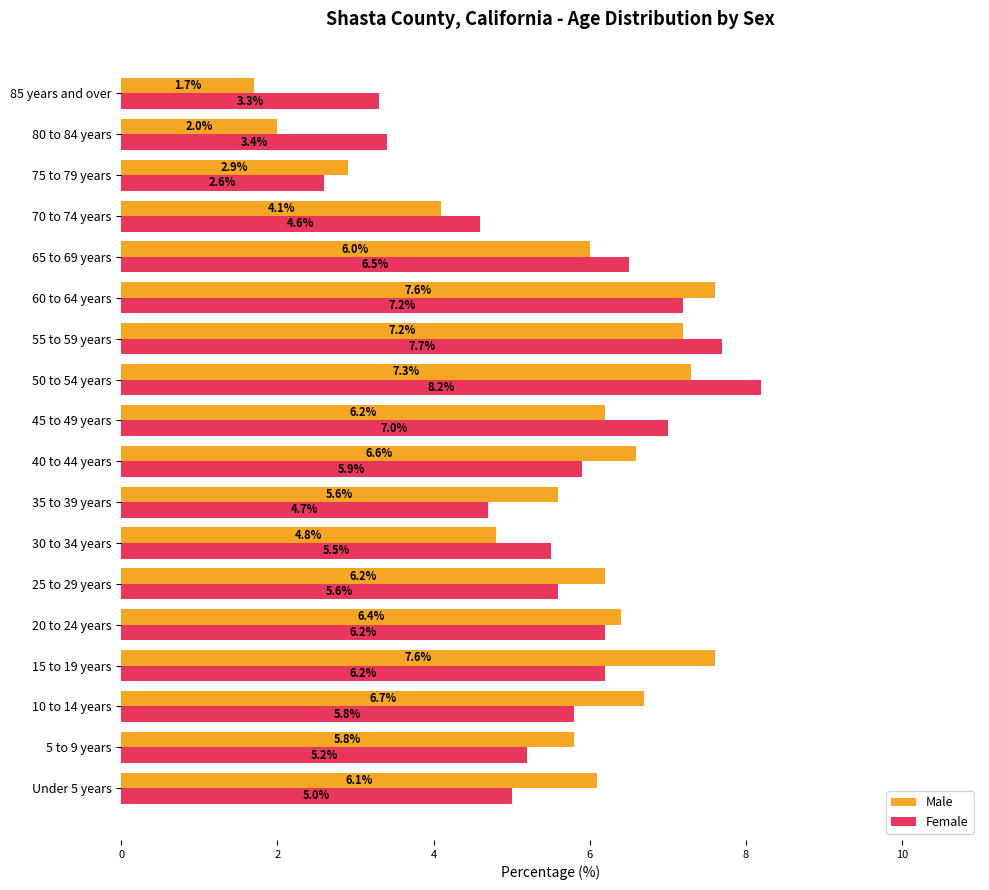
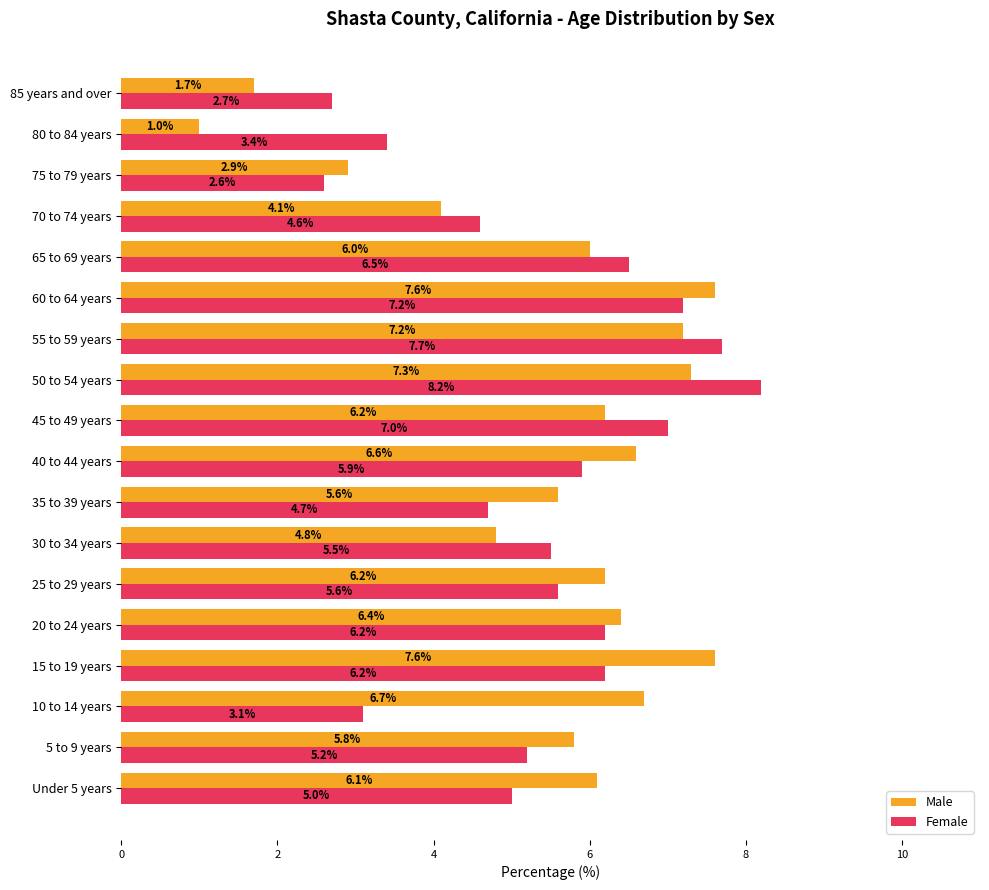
Female, 85 years and over: 3.3% -> 2.7%
Male, 80 to 84 years: 2.0% -> 1.0%
Female, 10 to 14 years: 5.8% -> 3.1%
